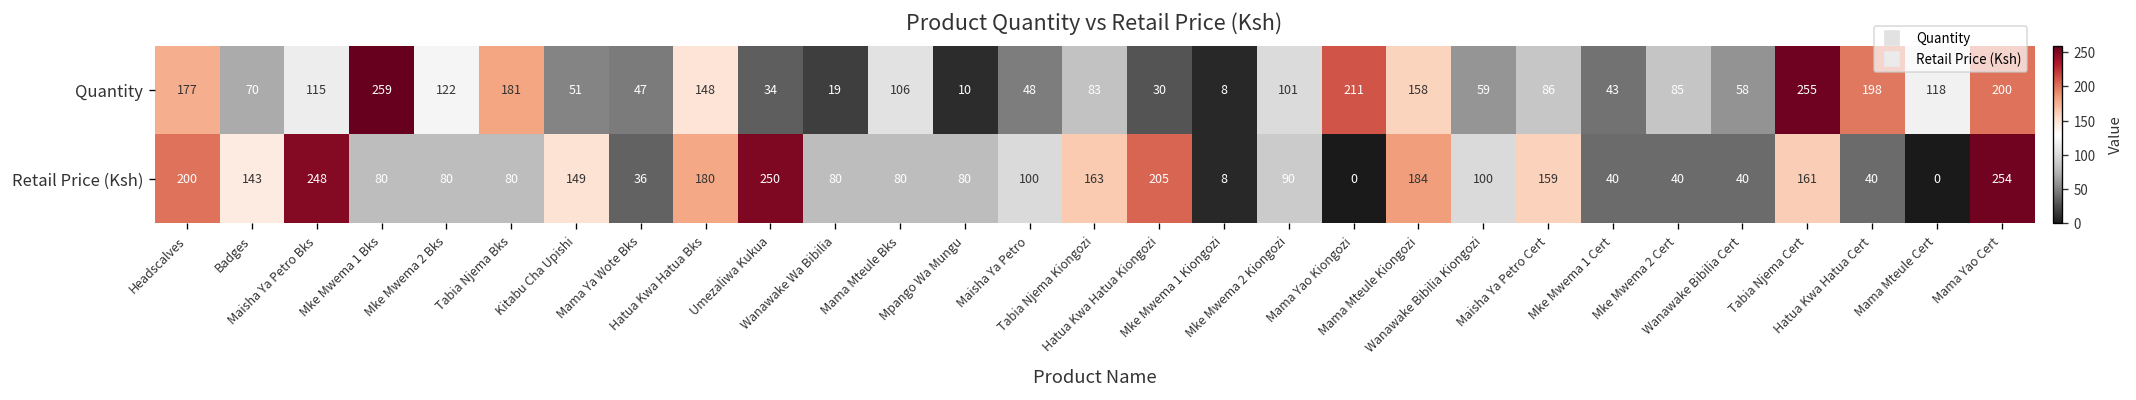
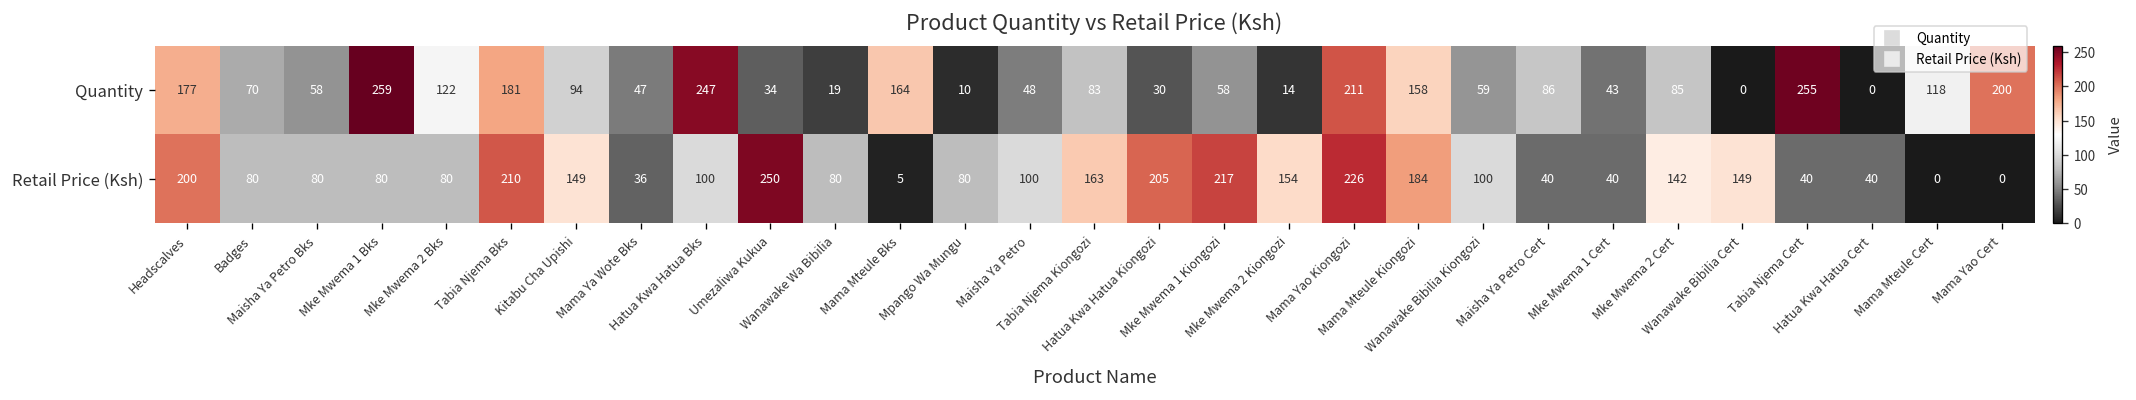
Quantity, Maisha Ya Petro Bks: 115 -> 58
Quantity, Kitabu Cha Upishi: 51 -> 94
Quantity, Hatua Kwa Hatua Bks: 148 -> 247
Quantity, Mama Mteule Bks: 106 -> 164
Quantity, Mke Mwema 1 Kiongozi: 8 -> 58
Quantity, Mke Mwema 2 Kiongozi: 101 -> 14
Quantity, Wanawake Bibilia Cert: 58 -> 0
Quantity, Hatua Kwa Hatua Cert: 198 -> 0
Retail Price (Ksh), Badges: 143 -> 80
Retail Price (Ksh), Maisha Ya Petro Bks: 248 -> 80
Retail Price (Ksh), Tabia Njema Bks: 80 -> 210
Retail Price (Ksh), Hatua Kwa Hatua Bks: 180 -> 100
Retail Price (Ksh), Mama Mteule Bks: 80 -> 5
Retail Price (Ksh), Mke Mwema 1 Kiongozi: 8 -> 217
Retail Price (Ksh), Mke Mwema 2 Kiongozi: 90 -> 154
Retail Price (Ksh), Mama Yao Kiongozi: 0 -> 226
Retail Price (Ksh), Maisha Ya Petro Cert: 159 -> 40
Retail Price (Ksh), Mke Mwema 2 Cert: 40 -> 142
Retail Price (Ksh), Wanawake Bibilia Cert: 40 -> 149
Retail Price (Ksh), Tabia Njema Cert: 161 -> 40
Retail Price (Ksh), Mama Yao Cert: 254 -> 0
